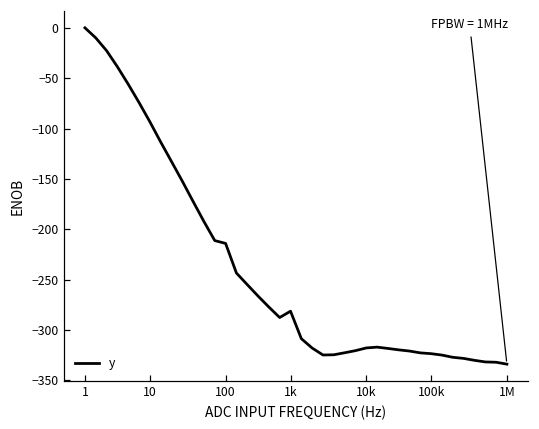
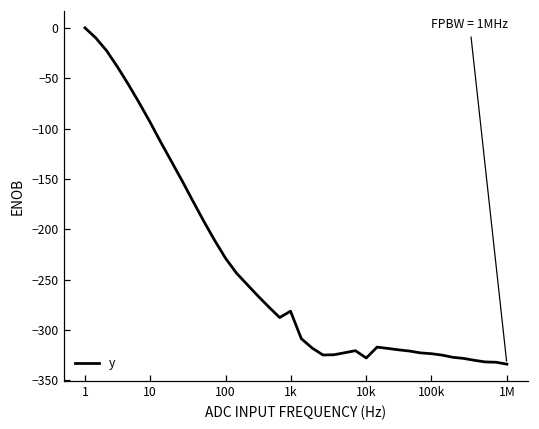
100: -210 -> -230
10k: -320 -> -330
